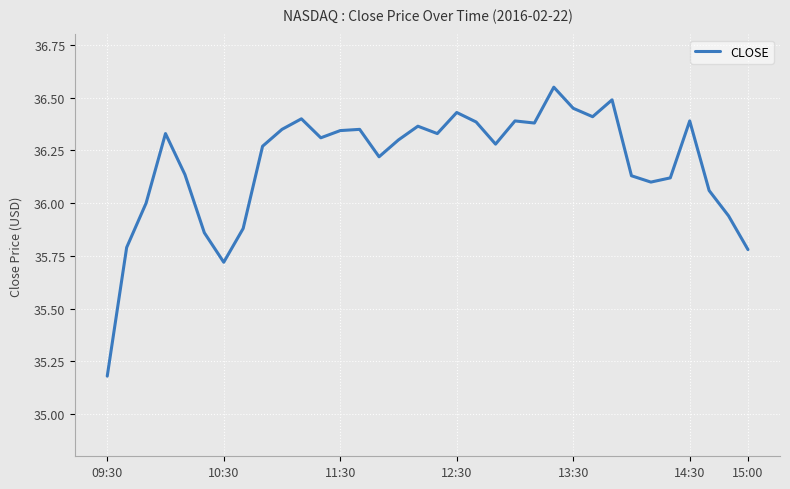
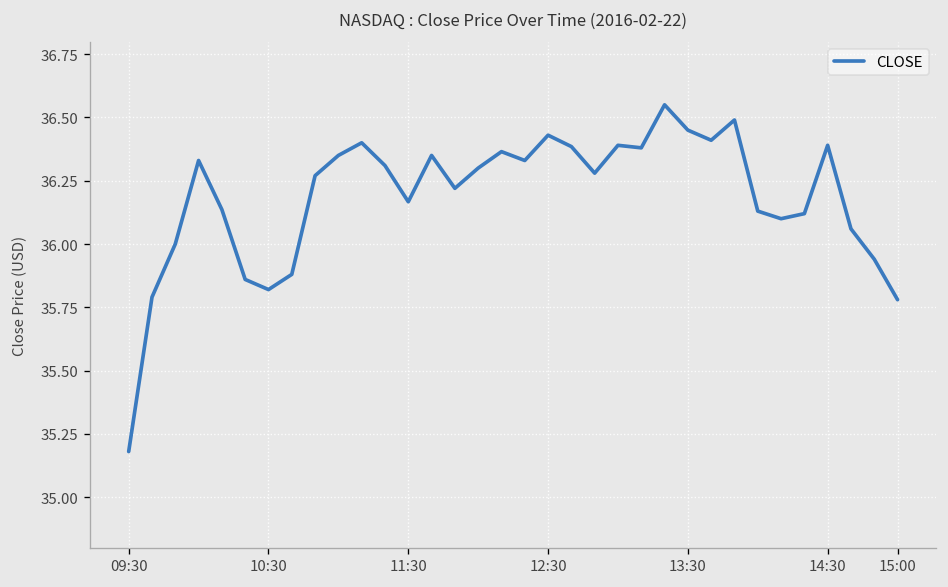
10:30: 35.72 -> 35.82
11:30: 36.34 -> 36.17
